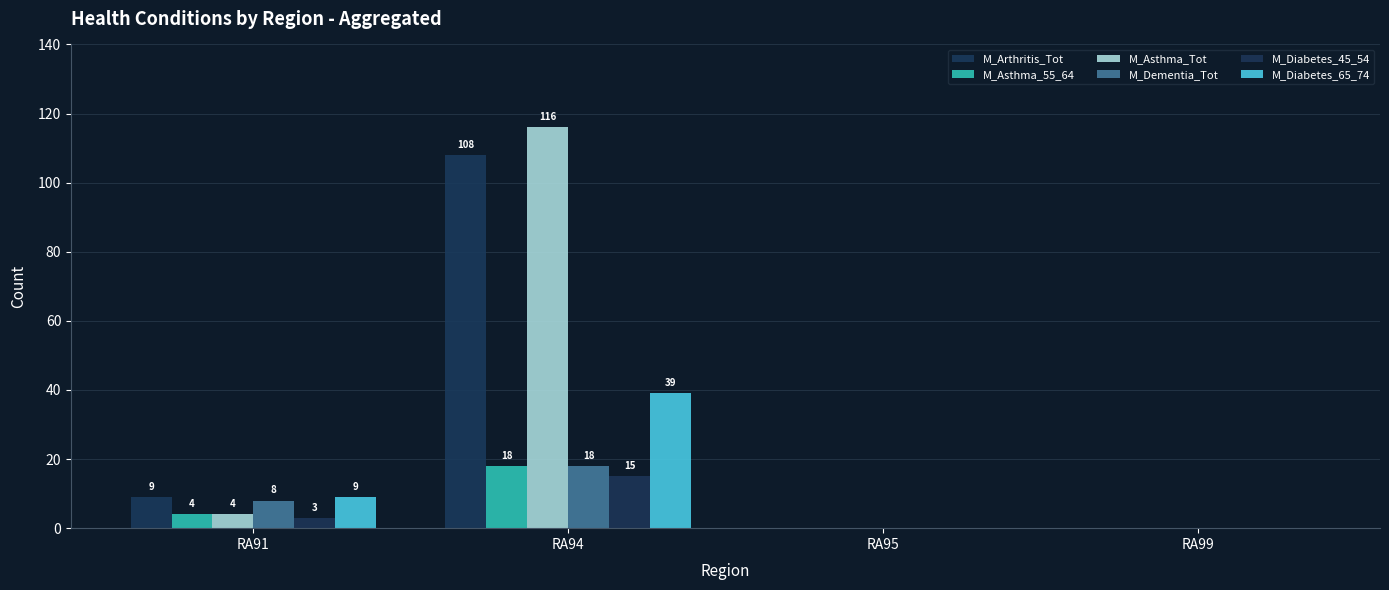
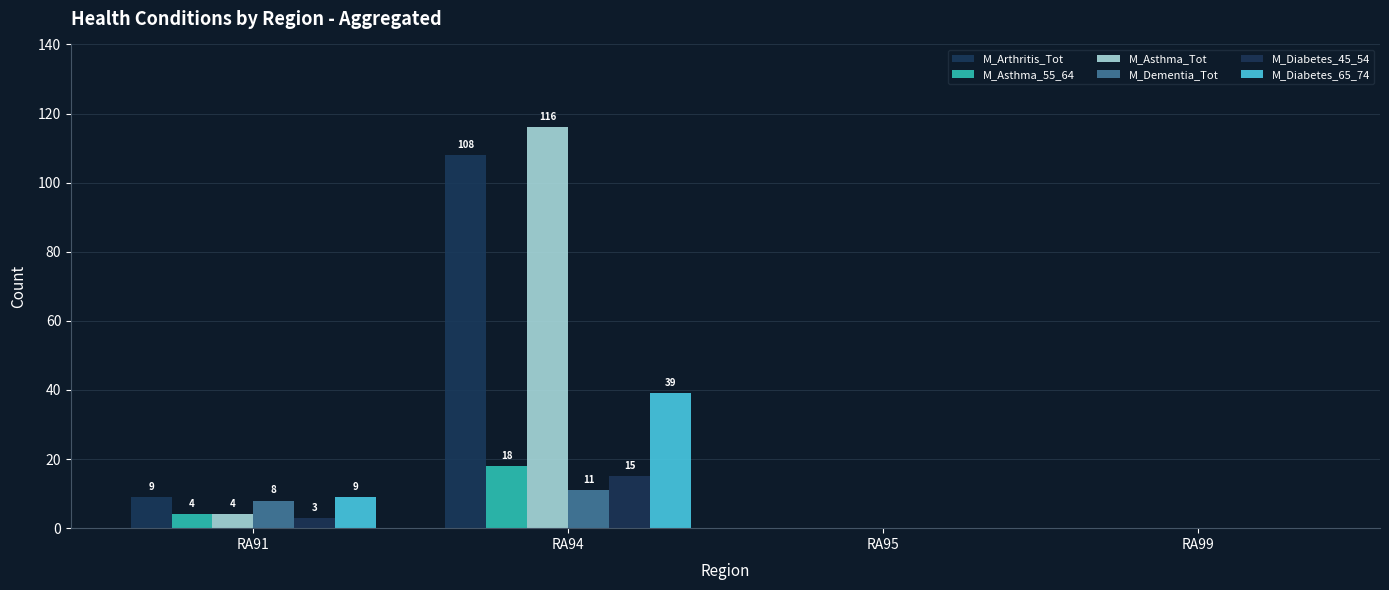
M_Dementia_Tot, RA94: 18 -> 11
